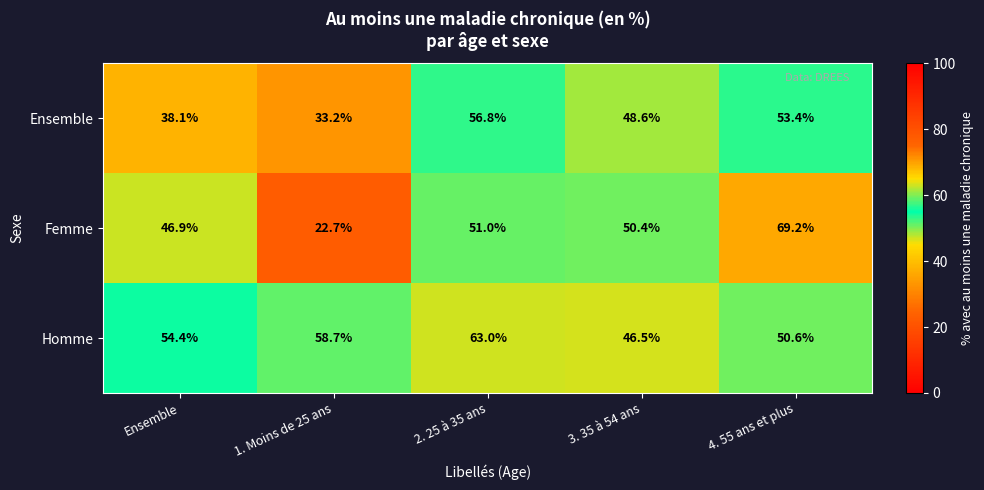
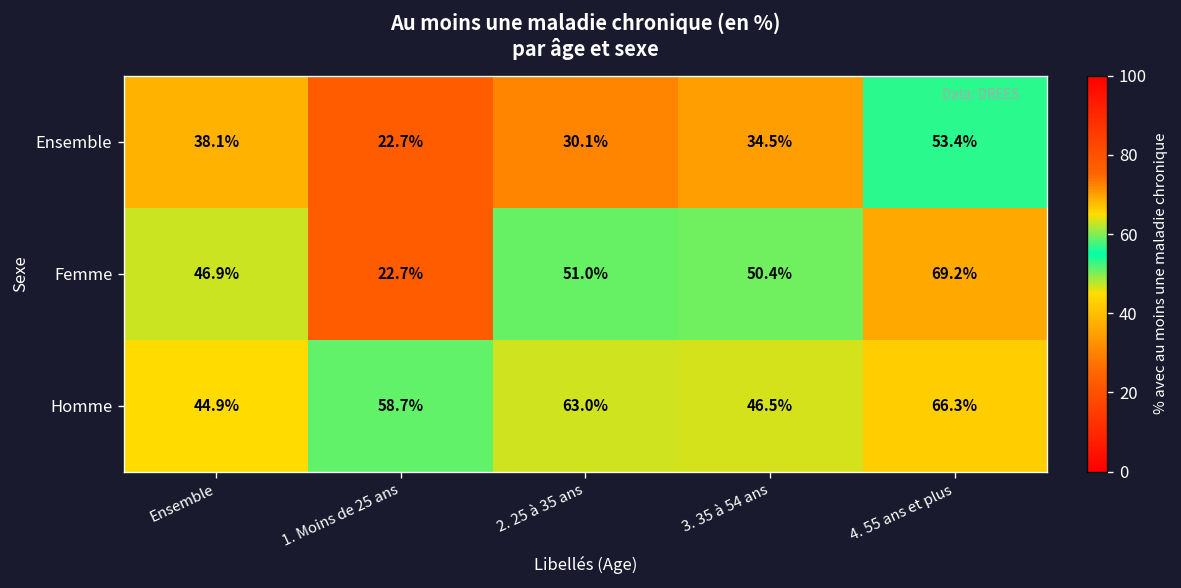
Ensemble, 1. Moins de 25 ans: 33.2% -> 22.7%
Ensemble, 2. 25 à 35 ans: 56.8% -> 30.1%
Ensemble, 3. 35 à 54 ans: 48.6% -> 34.5%
Homme, Ensemble: 54.4% -> 44.9%
Homme, 4. 55 ans et plus: 50.6% -> 66.3%
